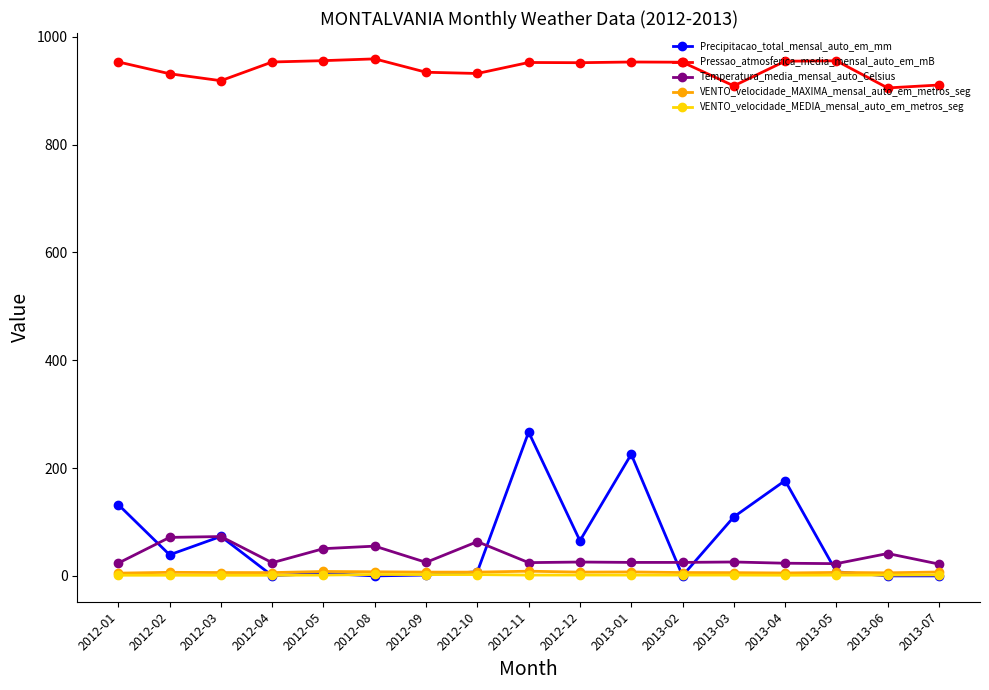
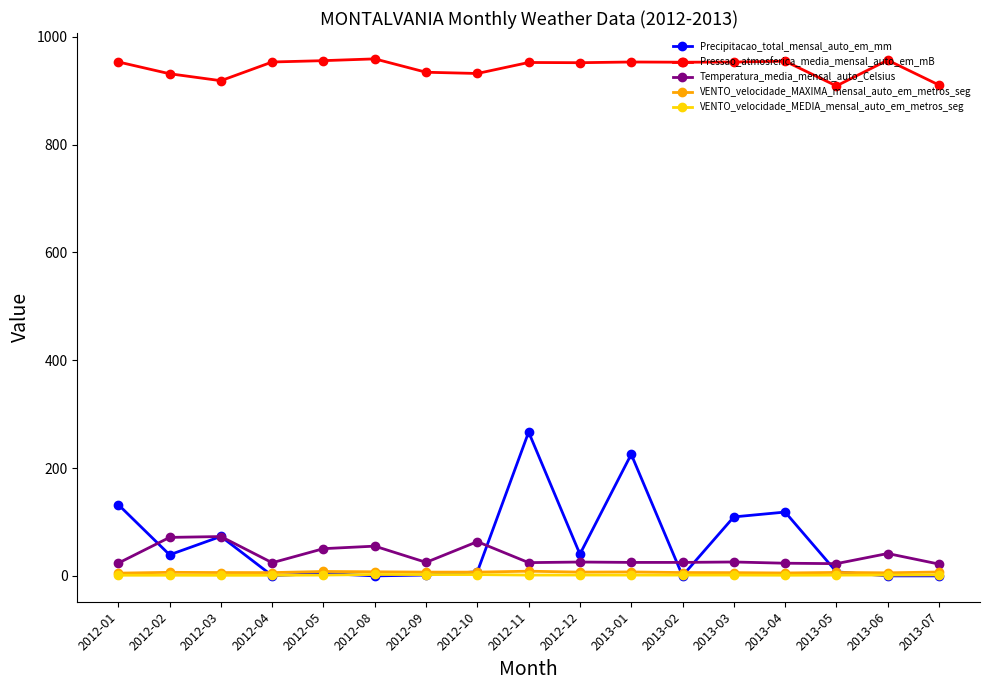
Precipitacao_total_mensal_auto_em_mm, 2012-12: 70 -> 40
Pressao_atmosferica_media_mensal_auto_em_mB, 2013-03: 910 -> 950
Precipitacao_total_mensal_auto_em_mm, 2013-04: 180 -> 120
Pressao_atmosferica_media_mensal_auto_em_mB, 2013-05: 960 -> 910
Pressao_atmosferica_media_mensal_auto_em_mB, 2013-06: 910 -> 960
